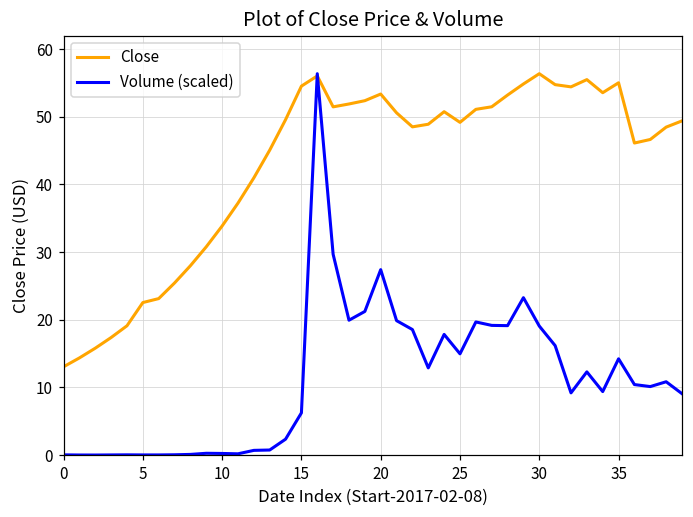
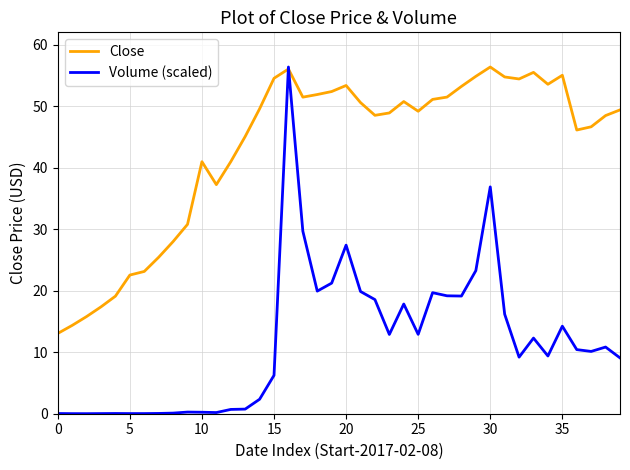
Close, 10: 34 -> 41
Volume (scaled), 25: 15 -> 13
Volume (scaled), 30: 19 -> 37
